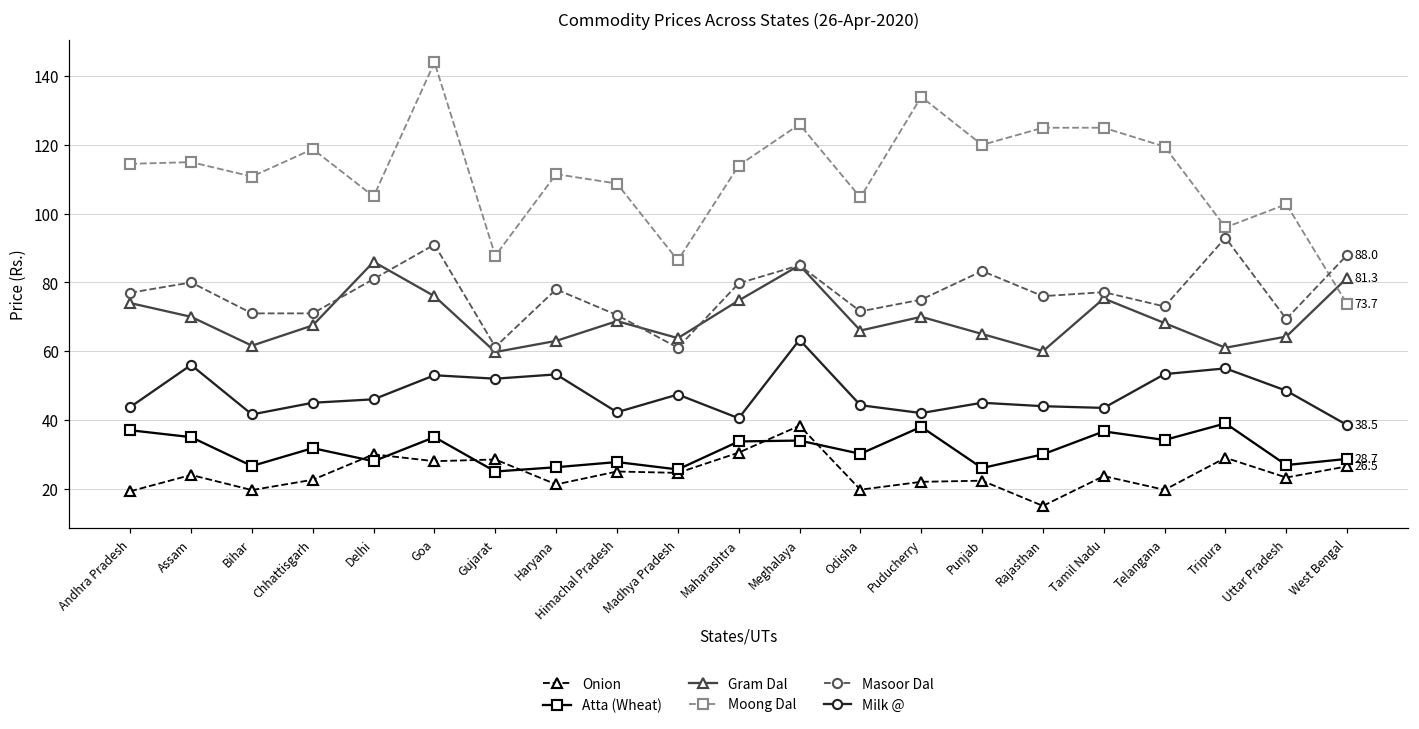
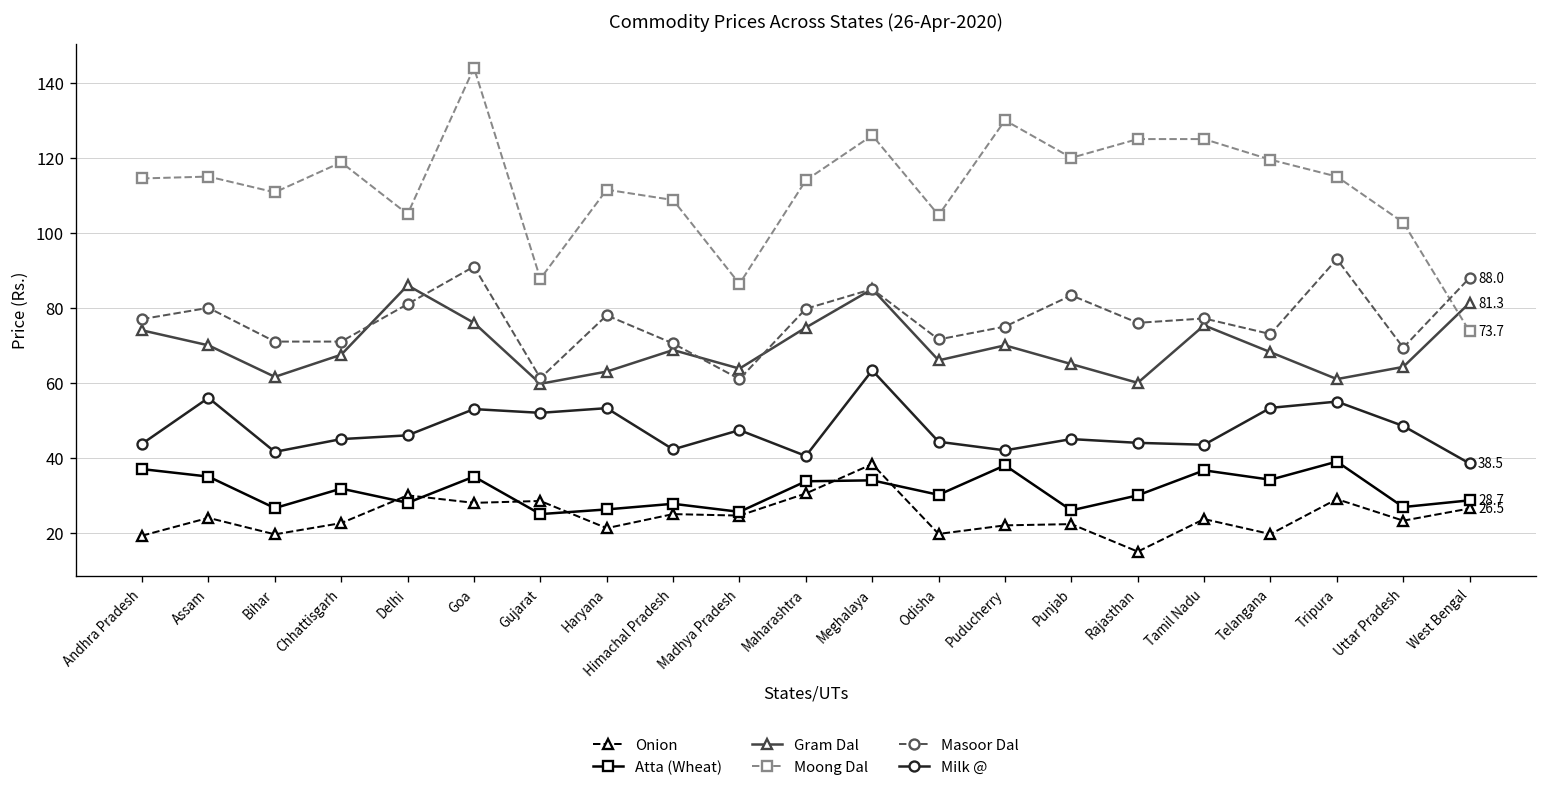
Moong Dal, Puducherry: 134 -> 130
Moong Dal, Tripura: 96 -> 115
